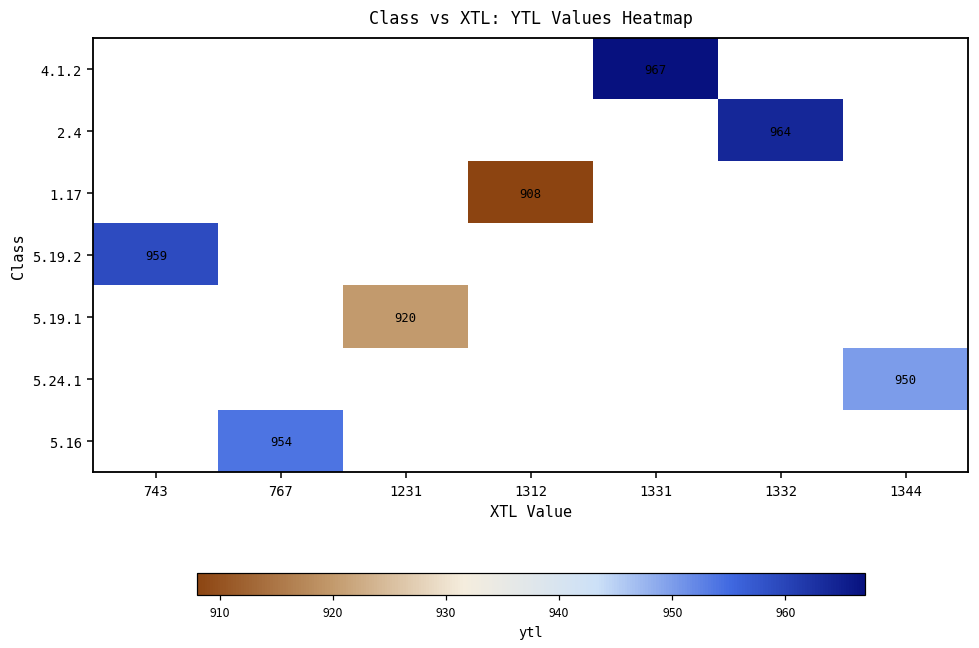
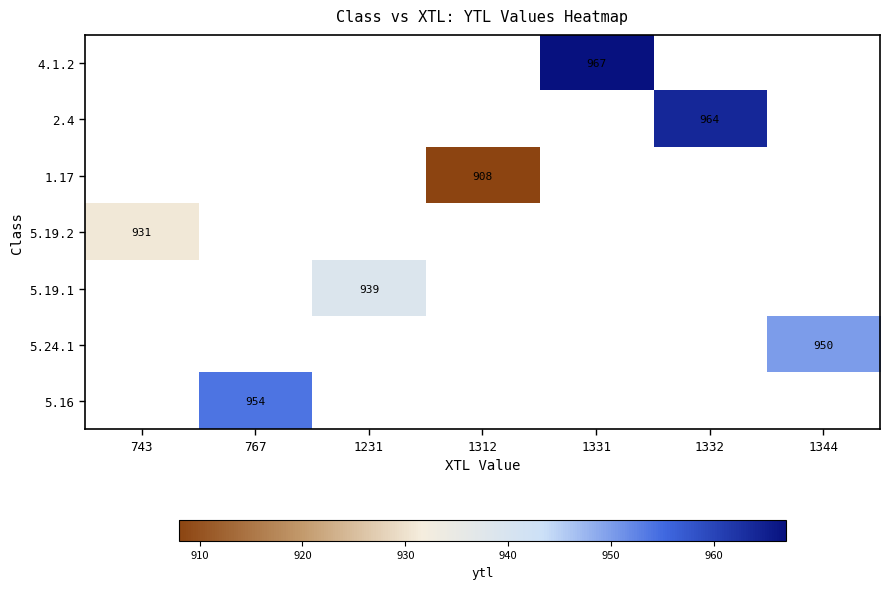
5.19.2, 743: 959 -> 931
5.19.1, 1231: 920 -> 939
